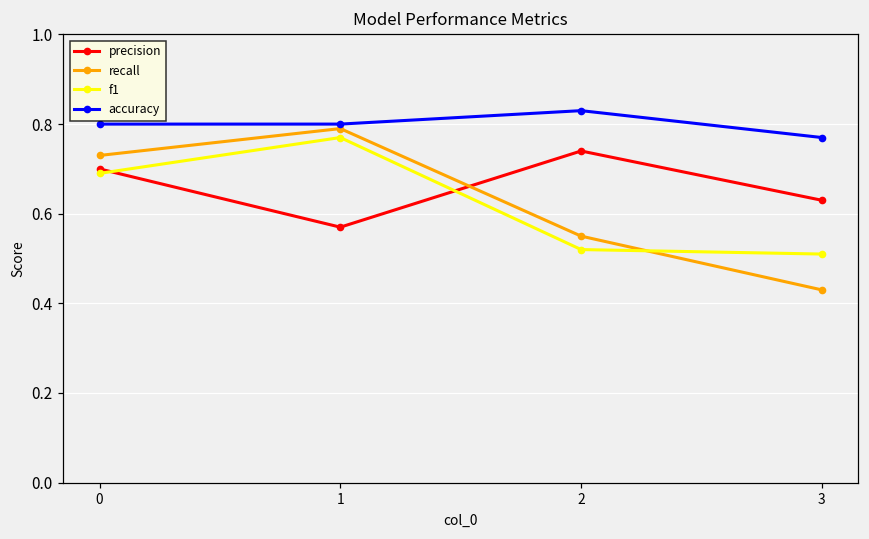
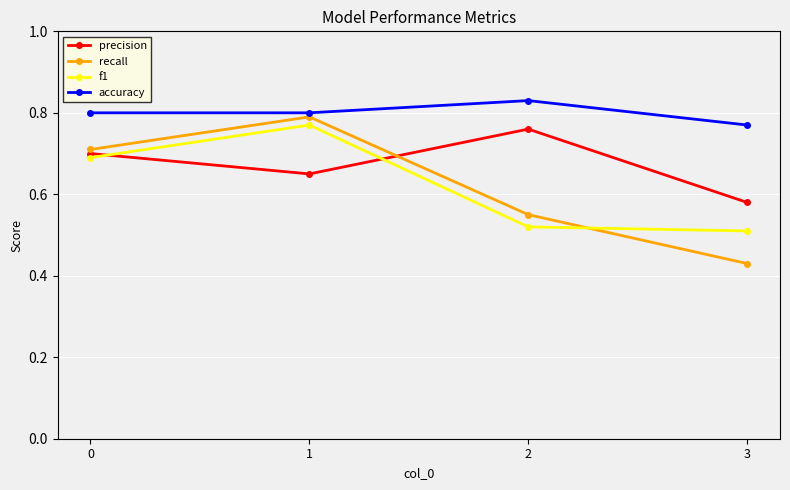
recall, 0: 0.73 -> 0.71
precision, 1: 0.57 -> 0.65
precision, 2: 0.74 -> 0.76
precision, 3: 0.63 -> 0.58
